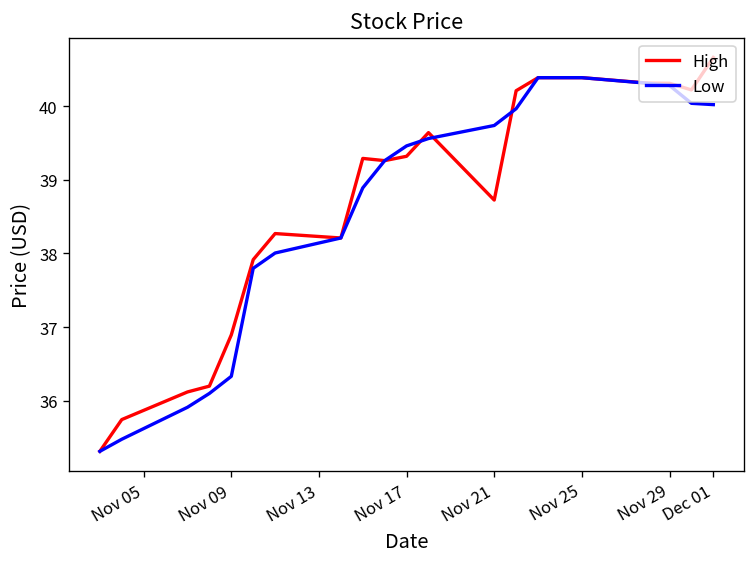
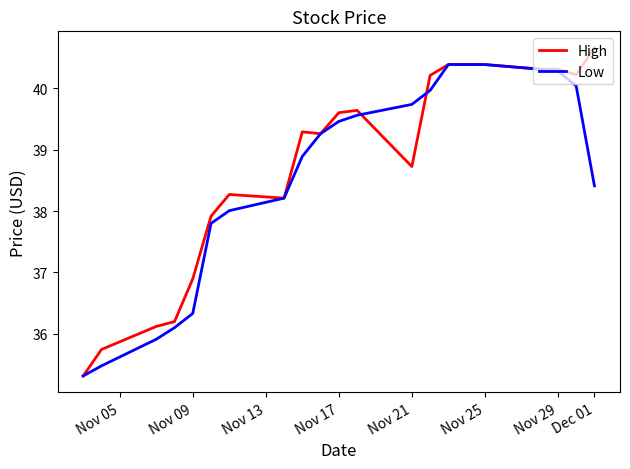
High, Nov 17: 39.3 -> 39.6
Low, Dec 01: 40.0 -> 38.4
